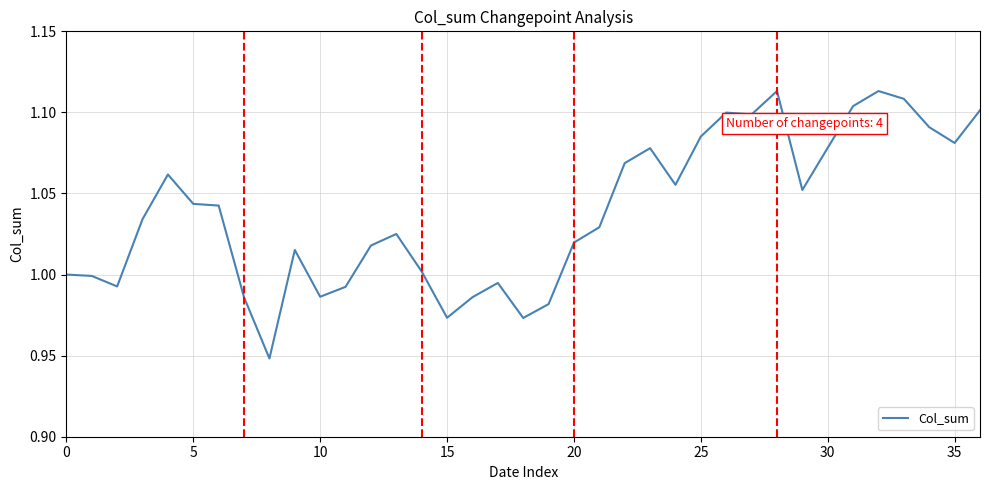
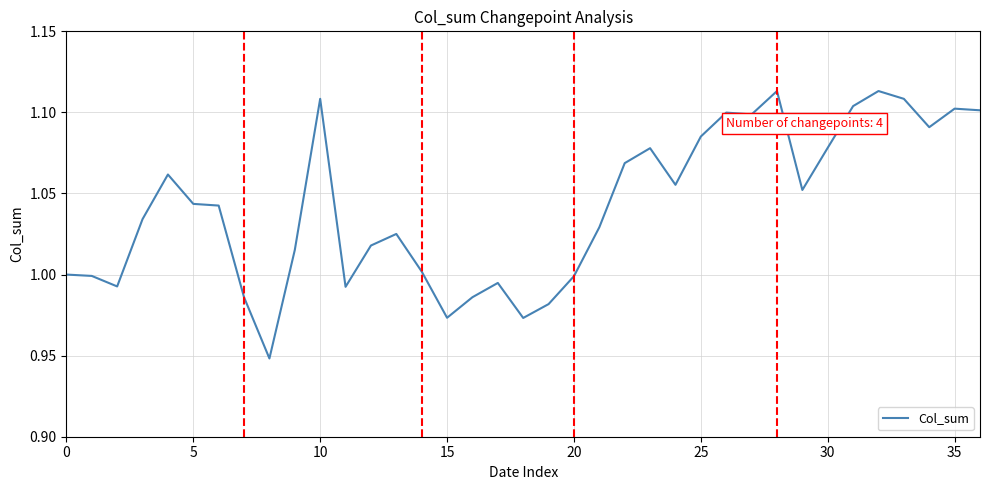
10: 0.986 -> 1.108
20: 1.020 -> 0.999
35: 1.081 -> 1.102
